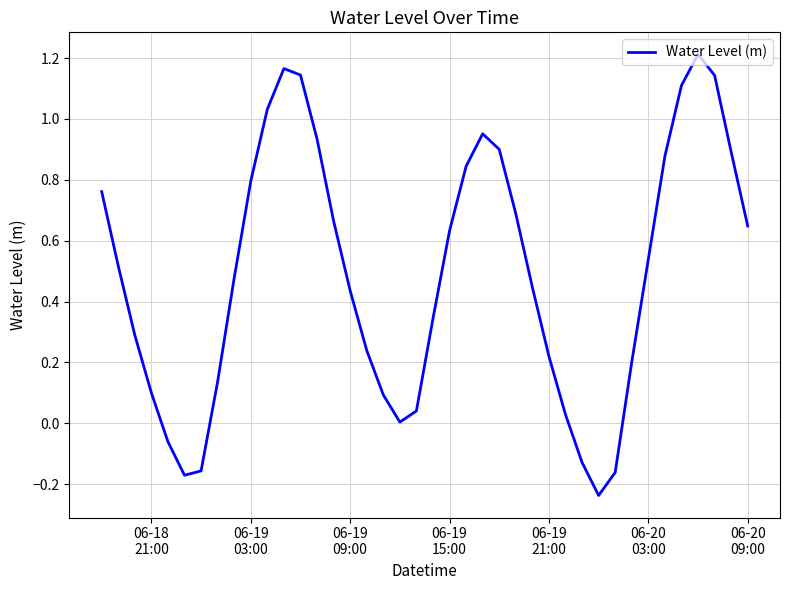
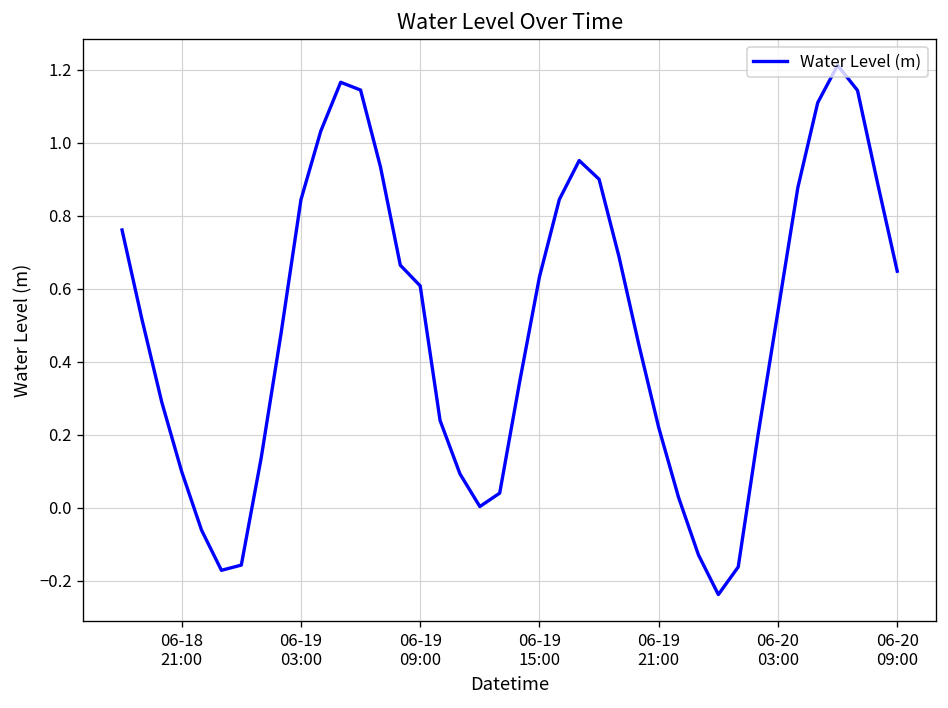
06-19 03:00: 0.80 -> 0.84
06-19 09:00: 0.44 -> 0.61
